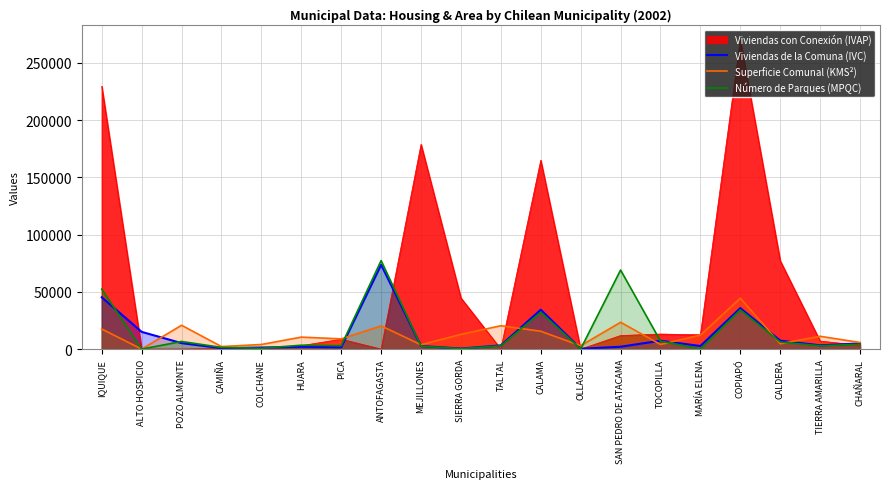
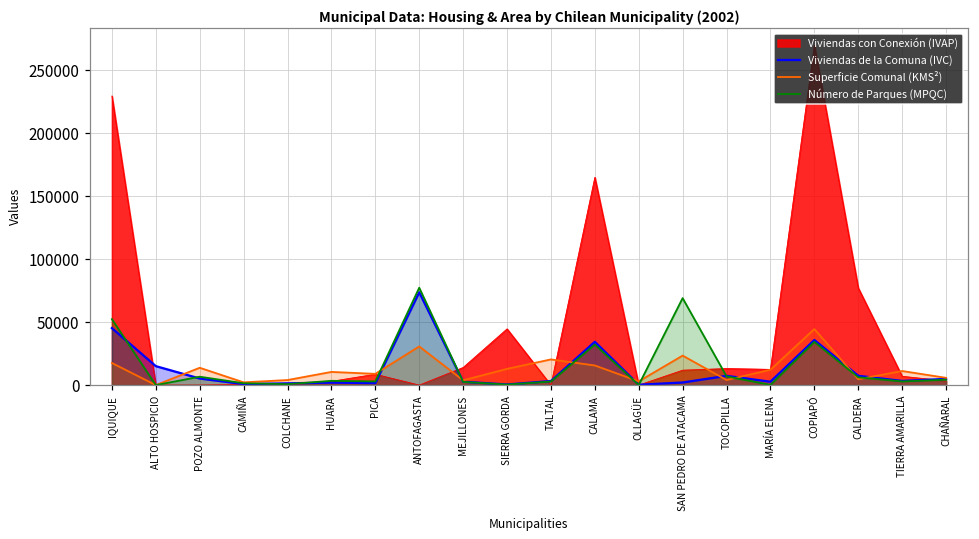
Superficie Comunal (KMS²), POZO ALMONTE: 21000 -> 14000
Superficie Comunal (KMS²), ANTOFAGASTA: 20000 -> 31000
Viviendas con Conexión (IVAP), MEJILLONES: 179000 -> 14000
